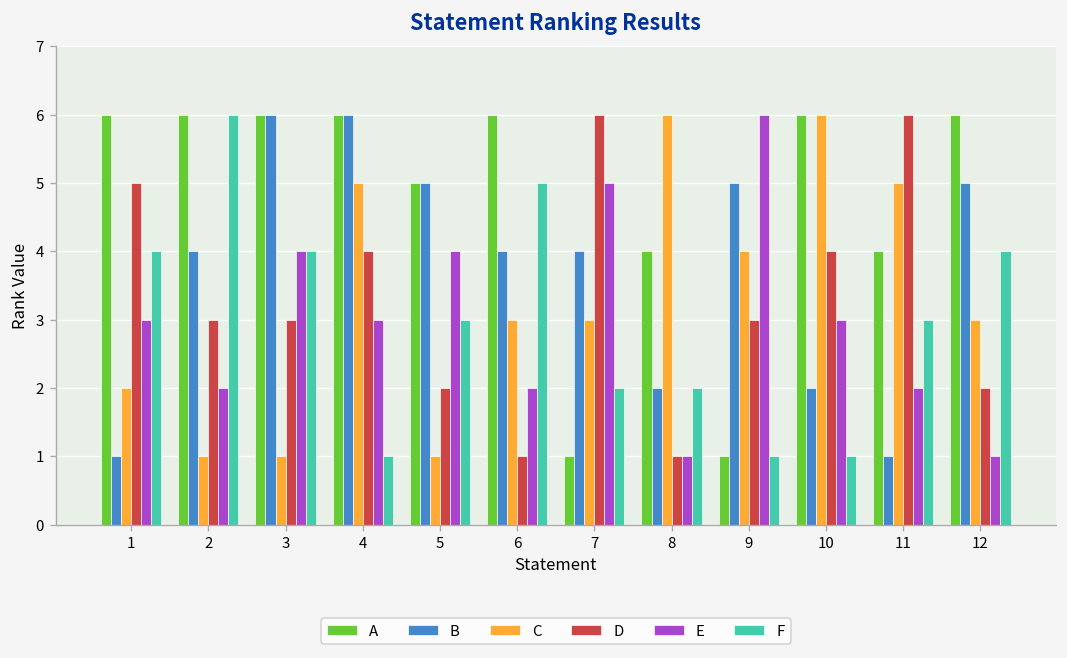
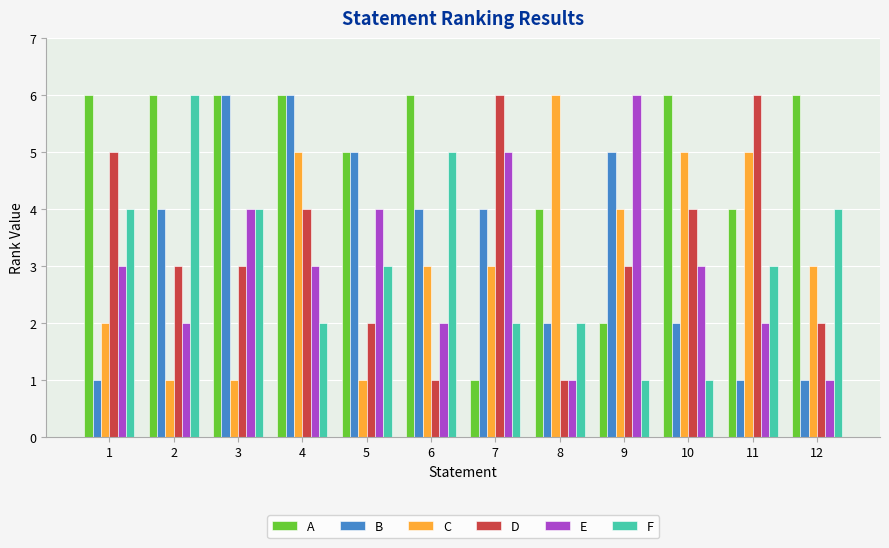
F, 4: 1 -> 2
A, 9: 1 -> 2
C, 10: 6 -> 5
B, 12: 5 -> 1
